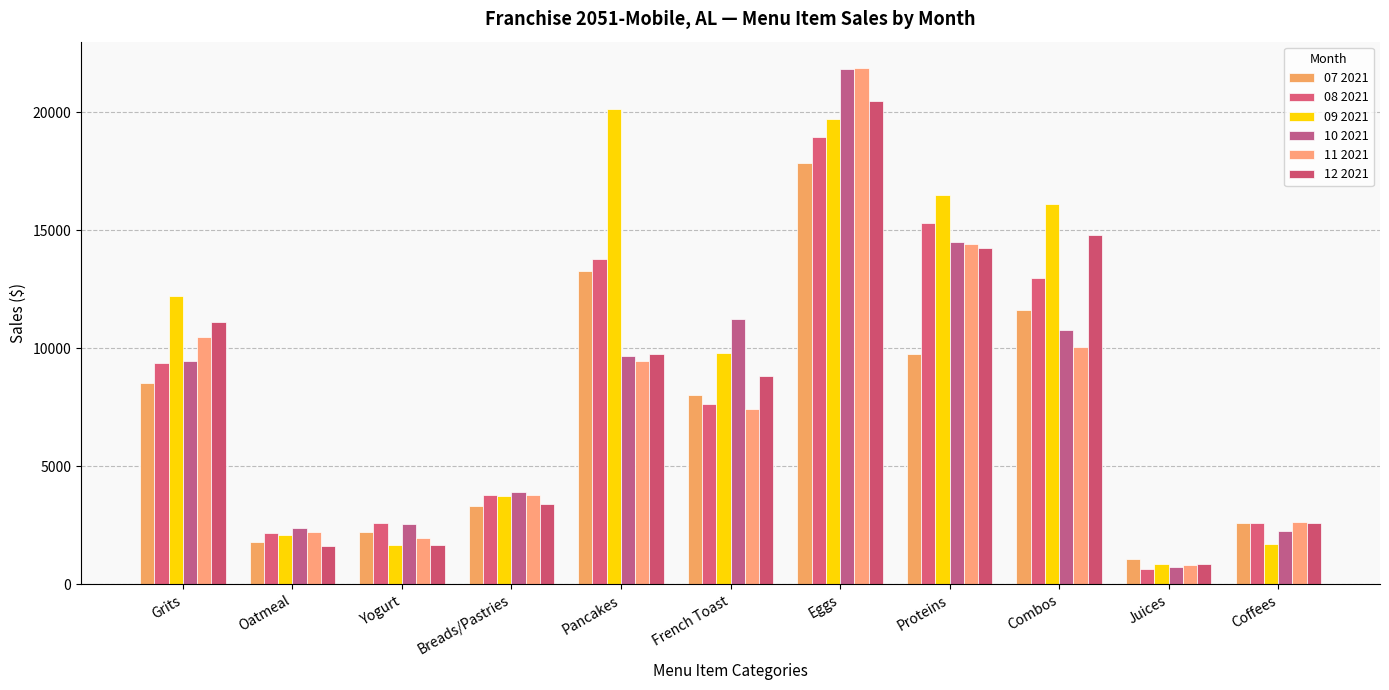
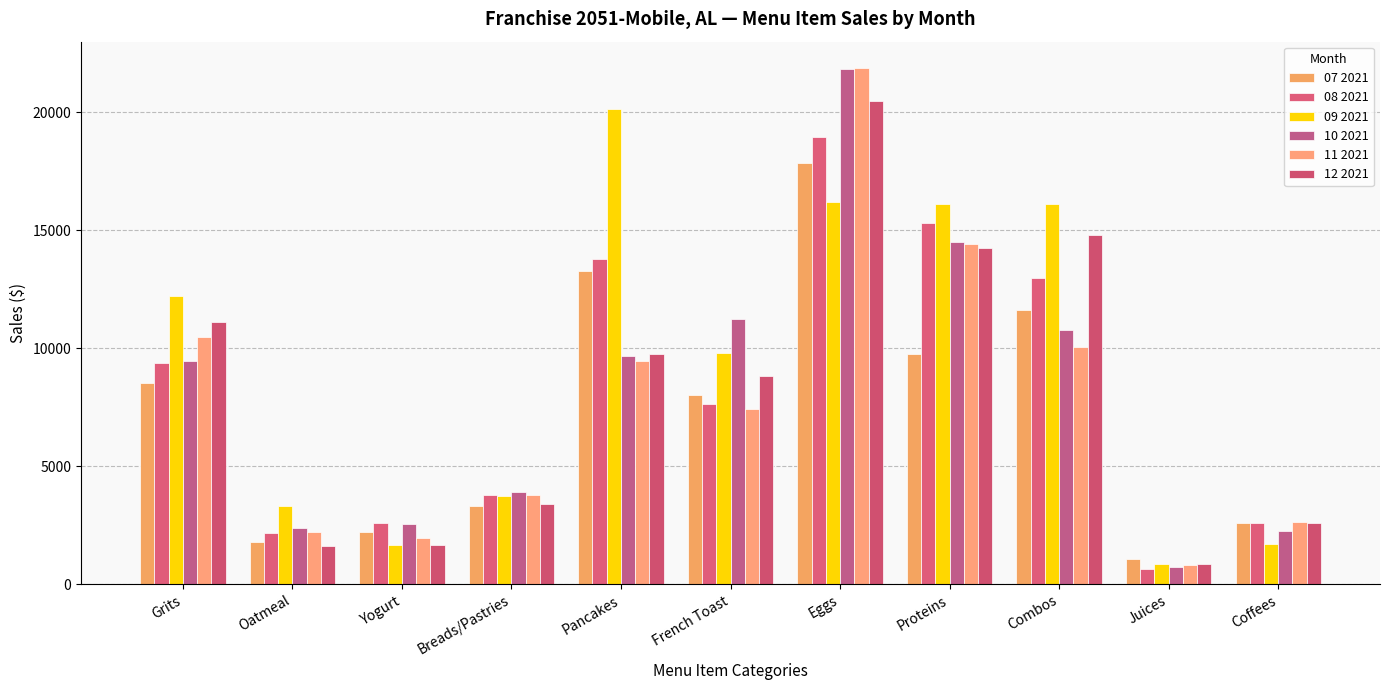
09 2021, Oatmeal: 2100 -> 3300
09 2021, Eggs: 19700 -> 16200
09 2021, Proteins: 16500 -> 16100
